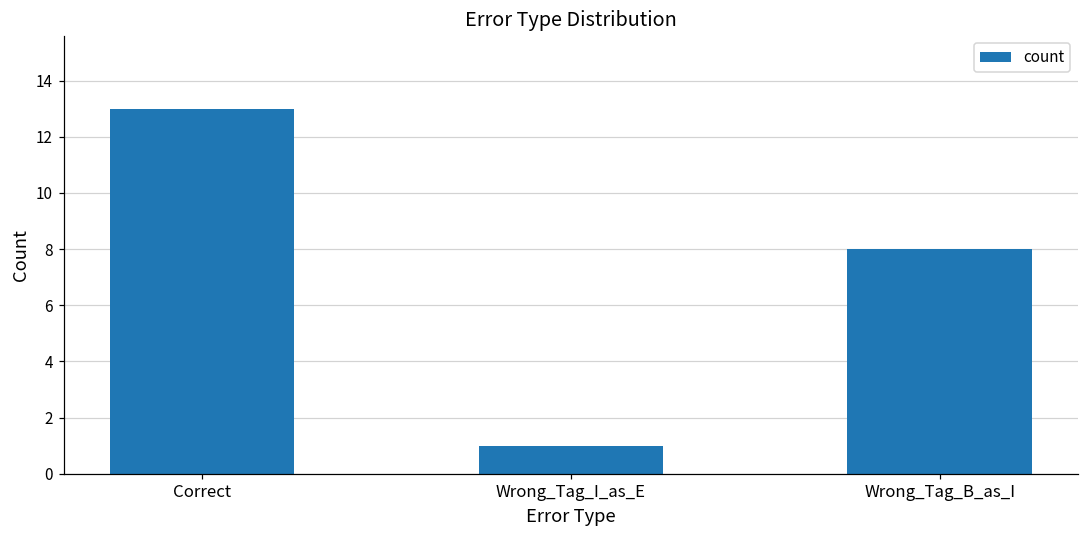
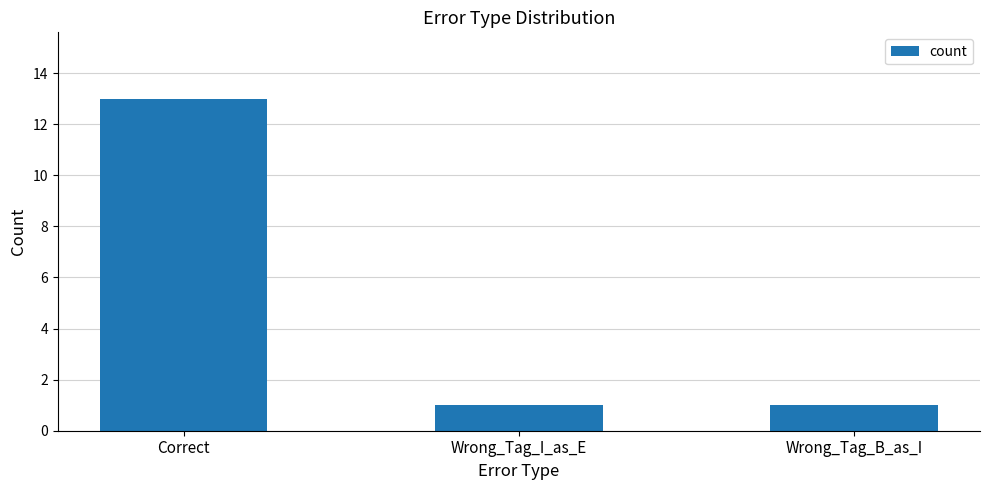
Wrong_Tag_B_as_I: 8 -> 1
